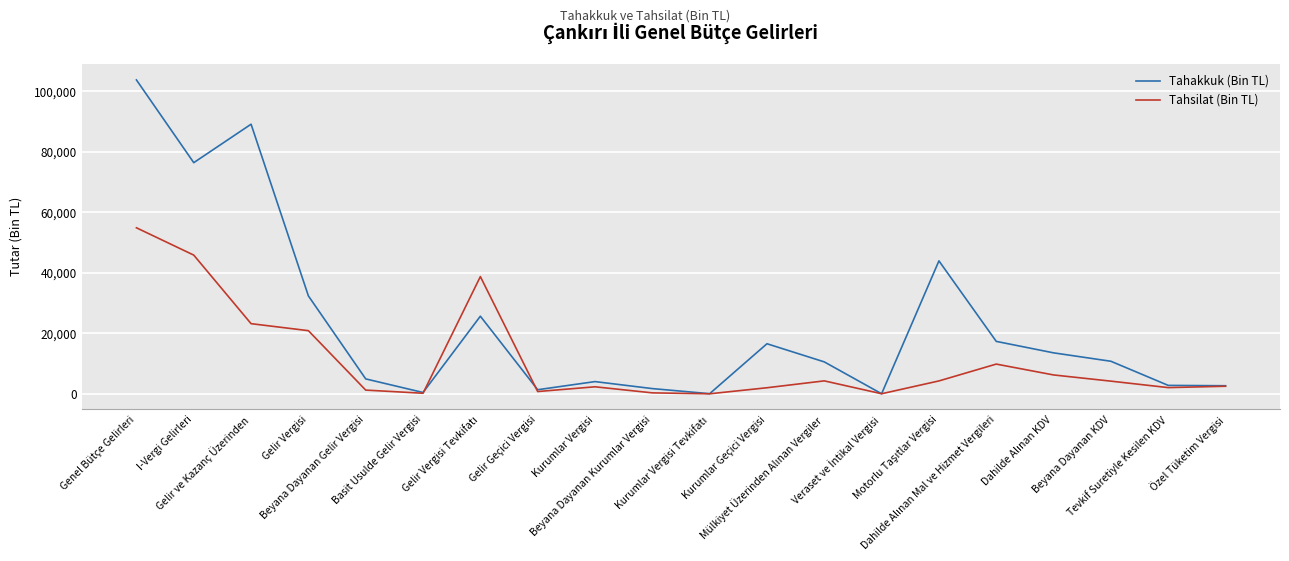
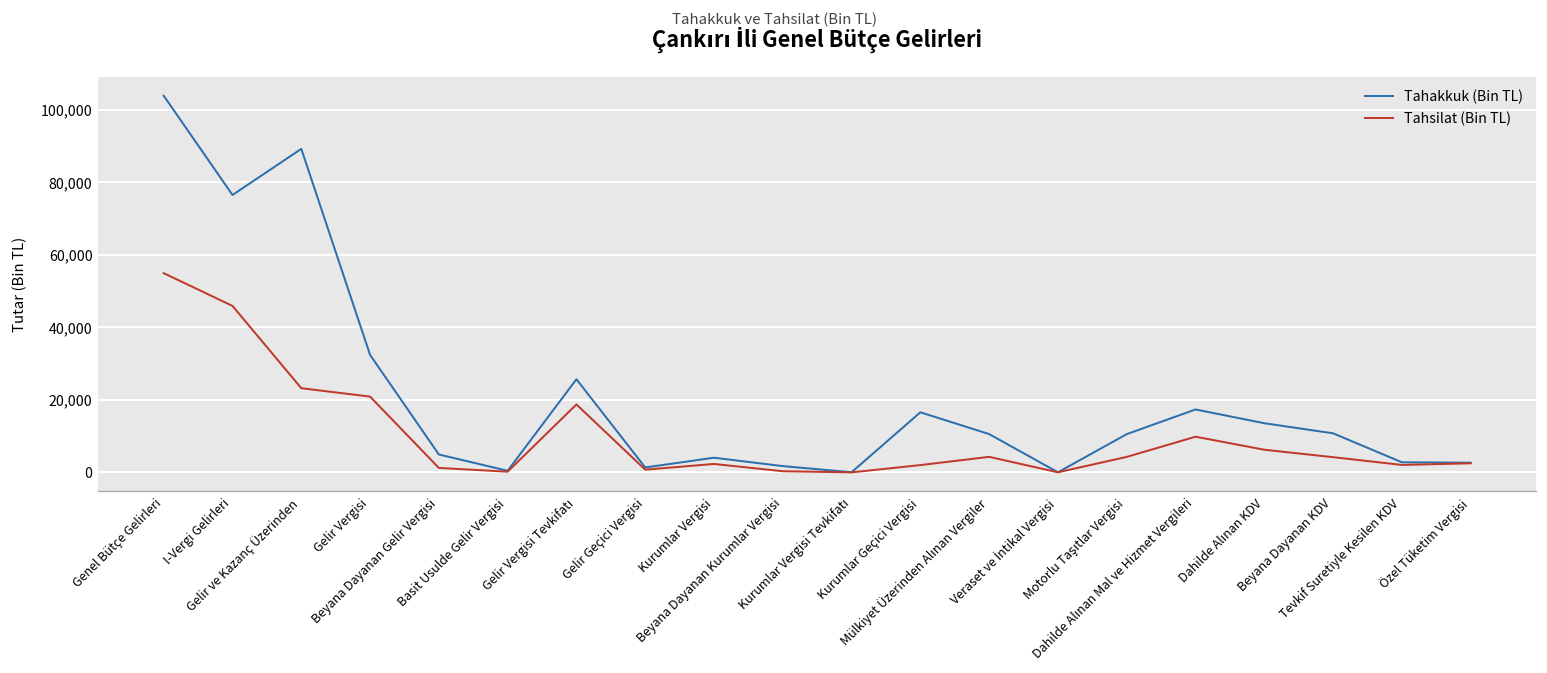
Tahsilat (Bin TL), Gelir Vergisi Tevkifatı: 39,000 -> 19,000
Tahakkuk (Bin TL), Motorlu Taşıtlar Vergisi: 44,000 -> 11,000
